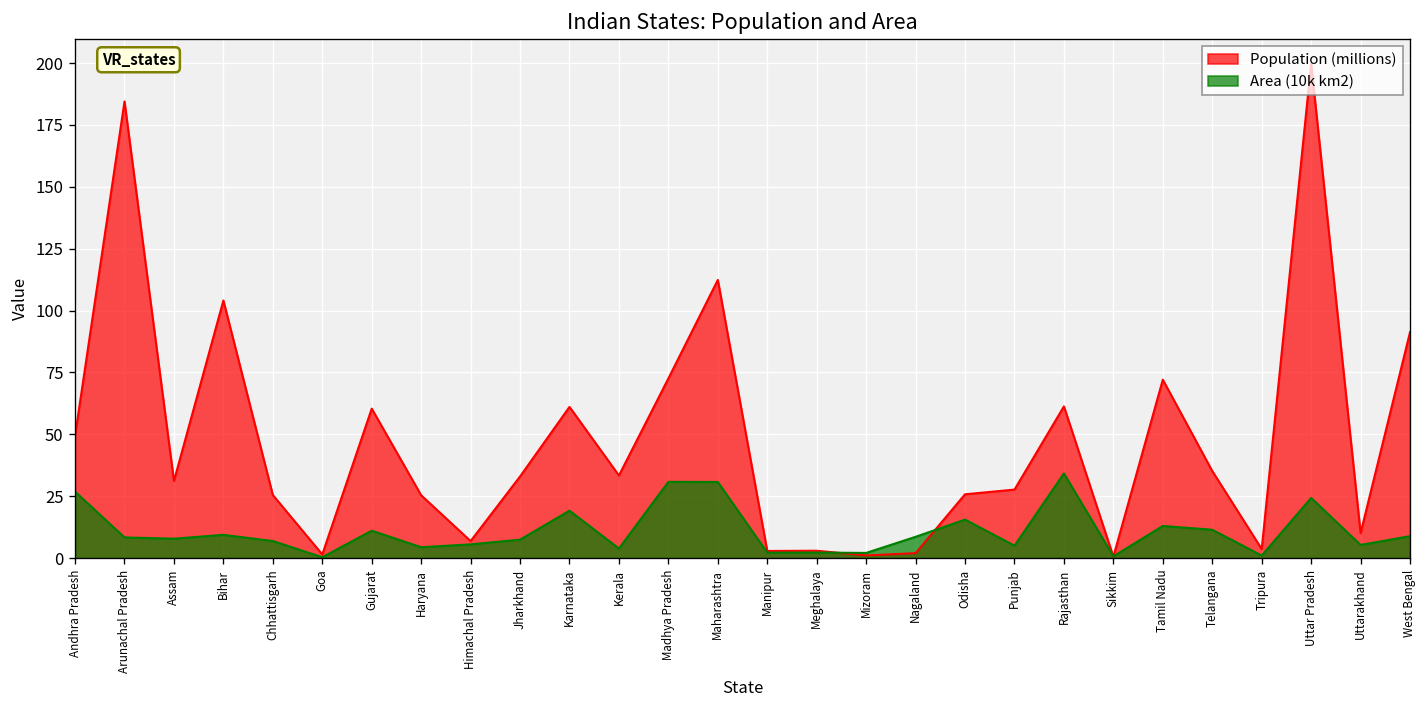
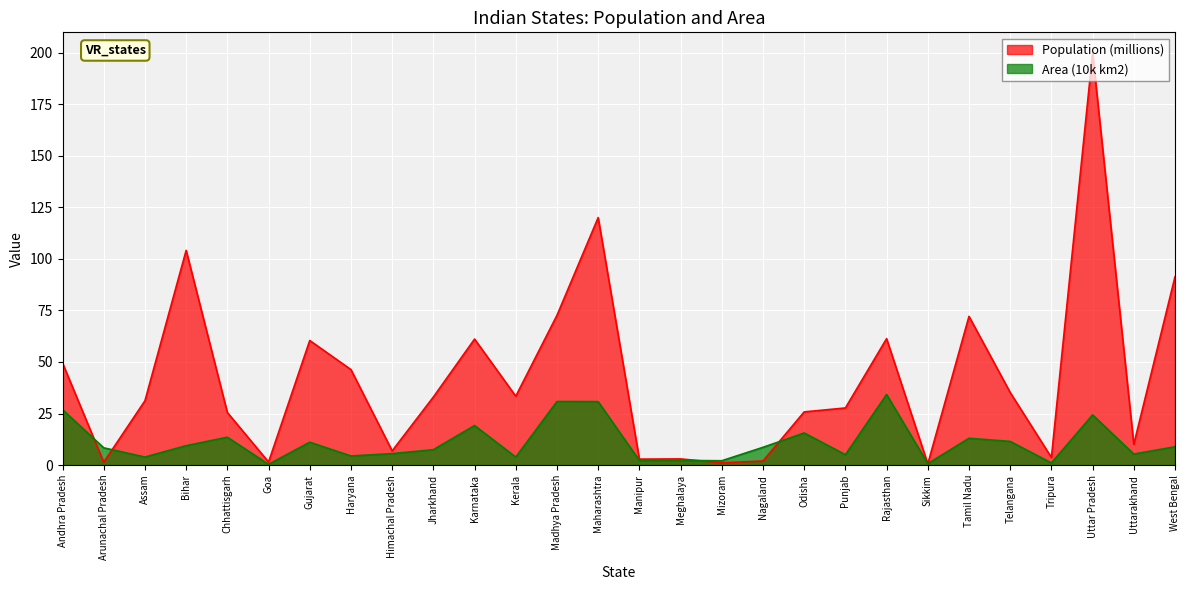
Population (millions), Arunachal Pradesh: 185 -> 1
Area (10k km2), Assam: 8 -> 4
Area (10k km2), Chhattisgarh: 7 -> 14
Population (millions), Haryana: 25 -> 46
Population (millions), Maharashtra: 112 -> 120
